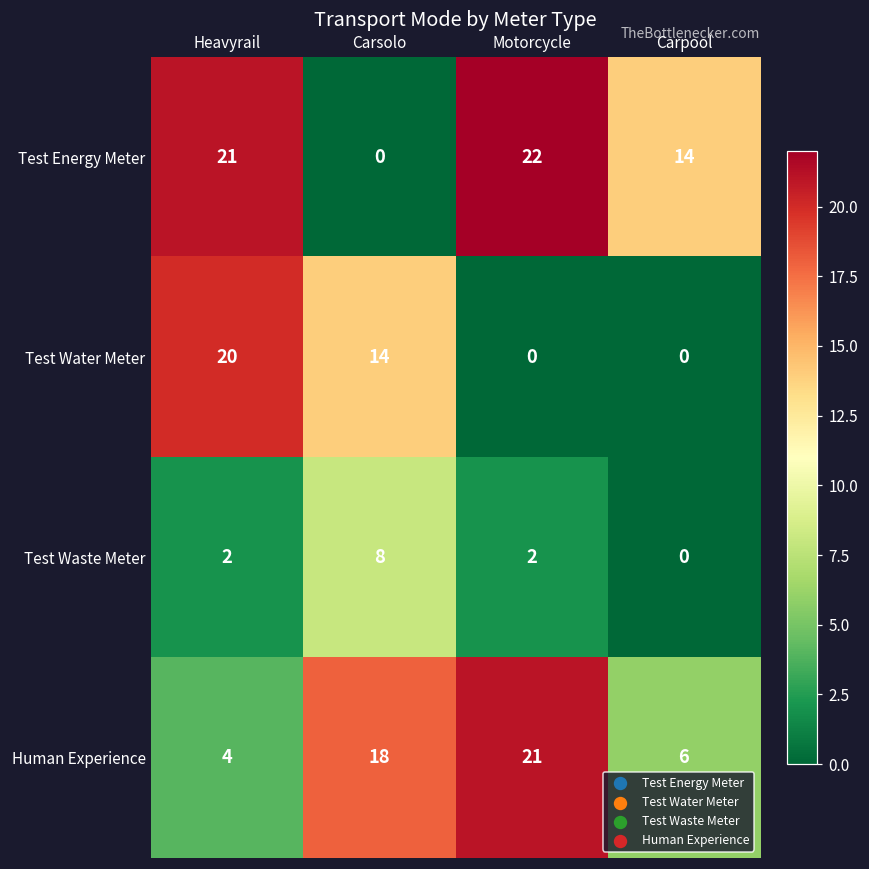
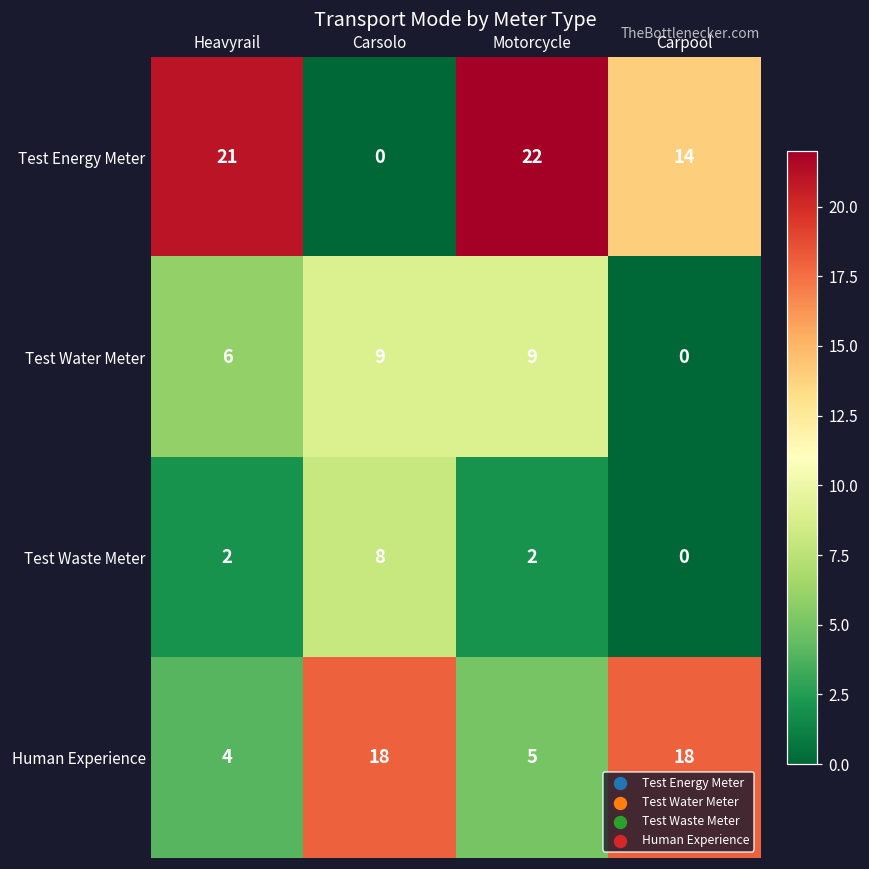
Test Water Meter, Heavyrail: 20 -> 6
Test Water Meter, Carsolo: 14 -> 9
Test Water Meter, Motorcycle: 0 -> 9
Human Experience, Motorcycle: 21 -> 5
Human Experience, Carpool: 6 -> 18
